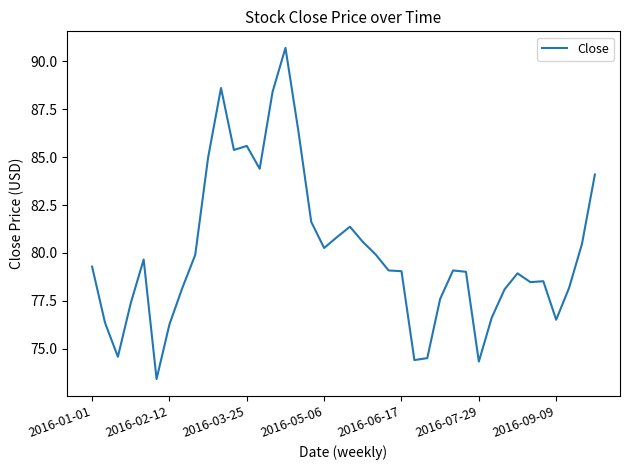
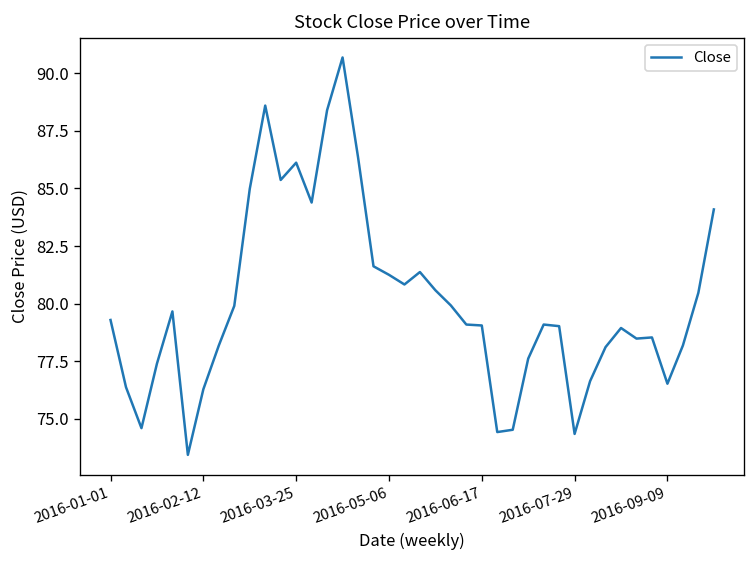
2016-03-25: 85.6 -> 86.1
2016-05-06: 80.3 -> 81.3
